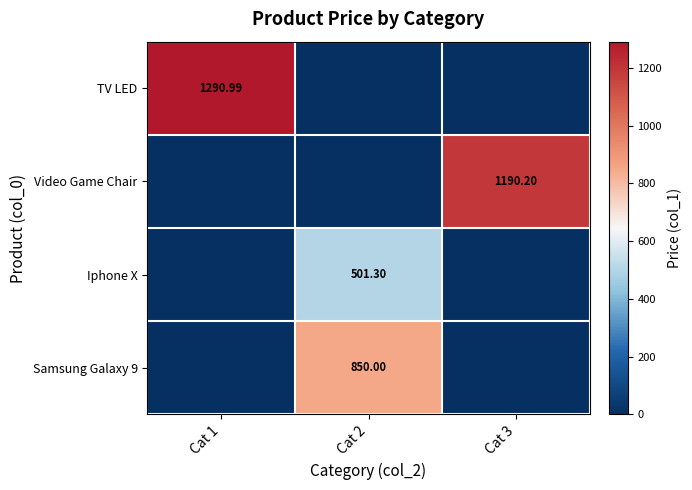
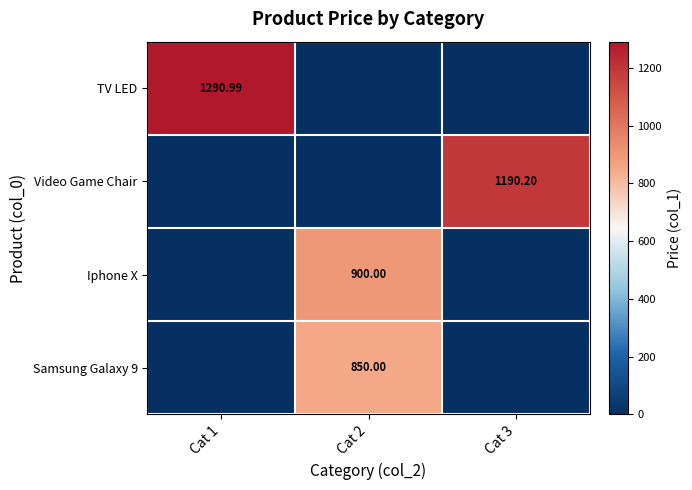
Iphone X, Cat 2: 501.30 -> 900.00
